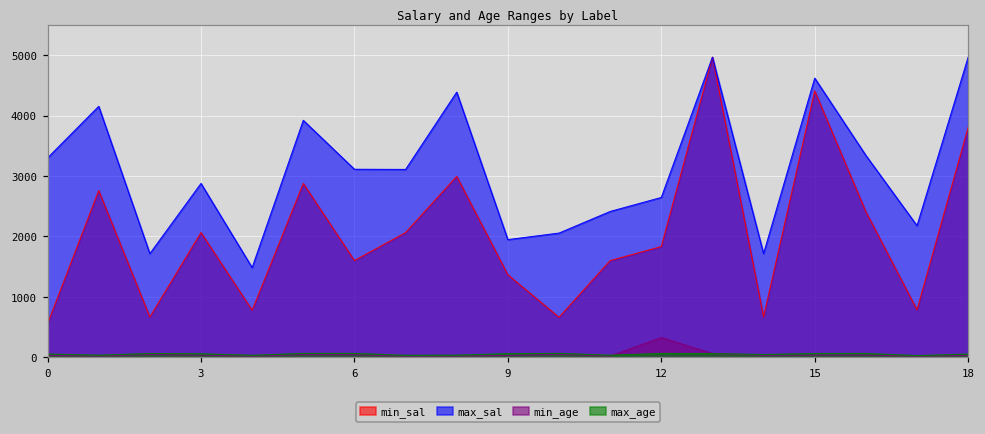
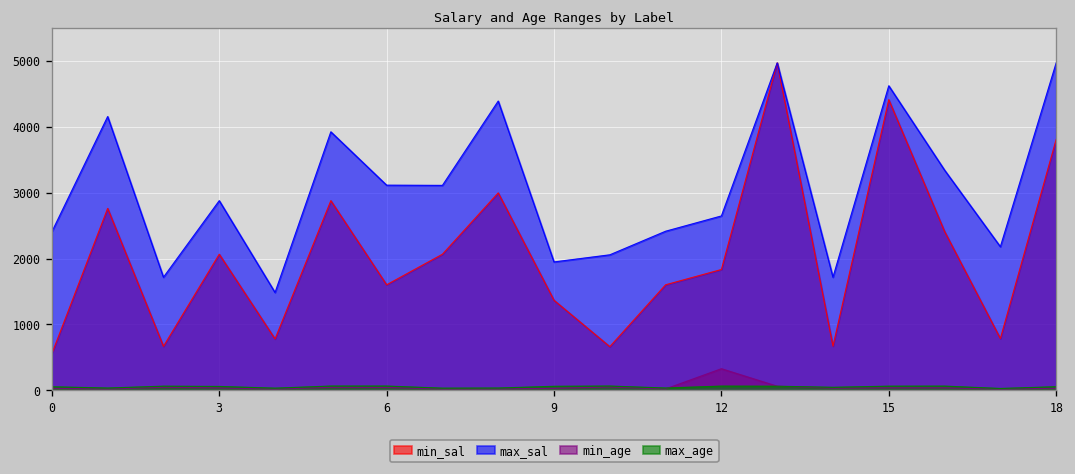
max_sal, 0: 3300 -> 2400
